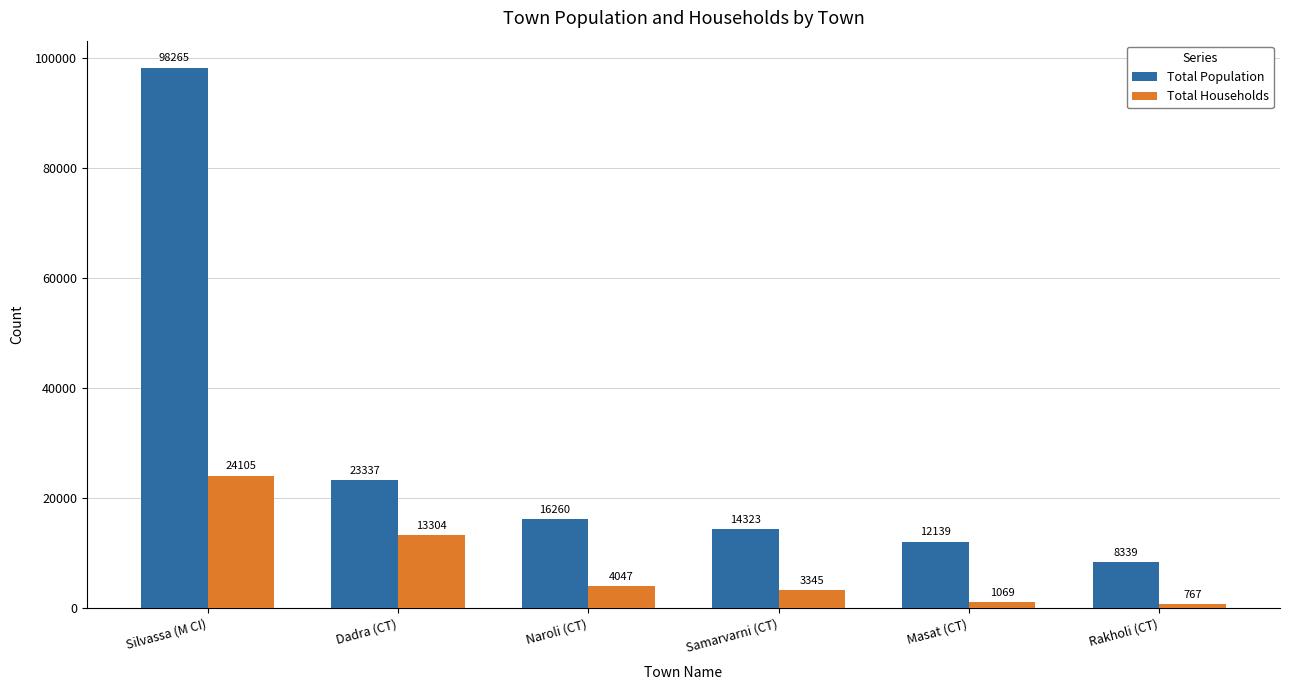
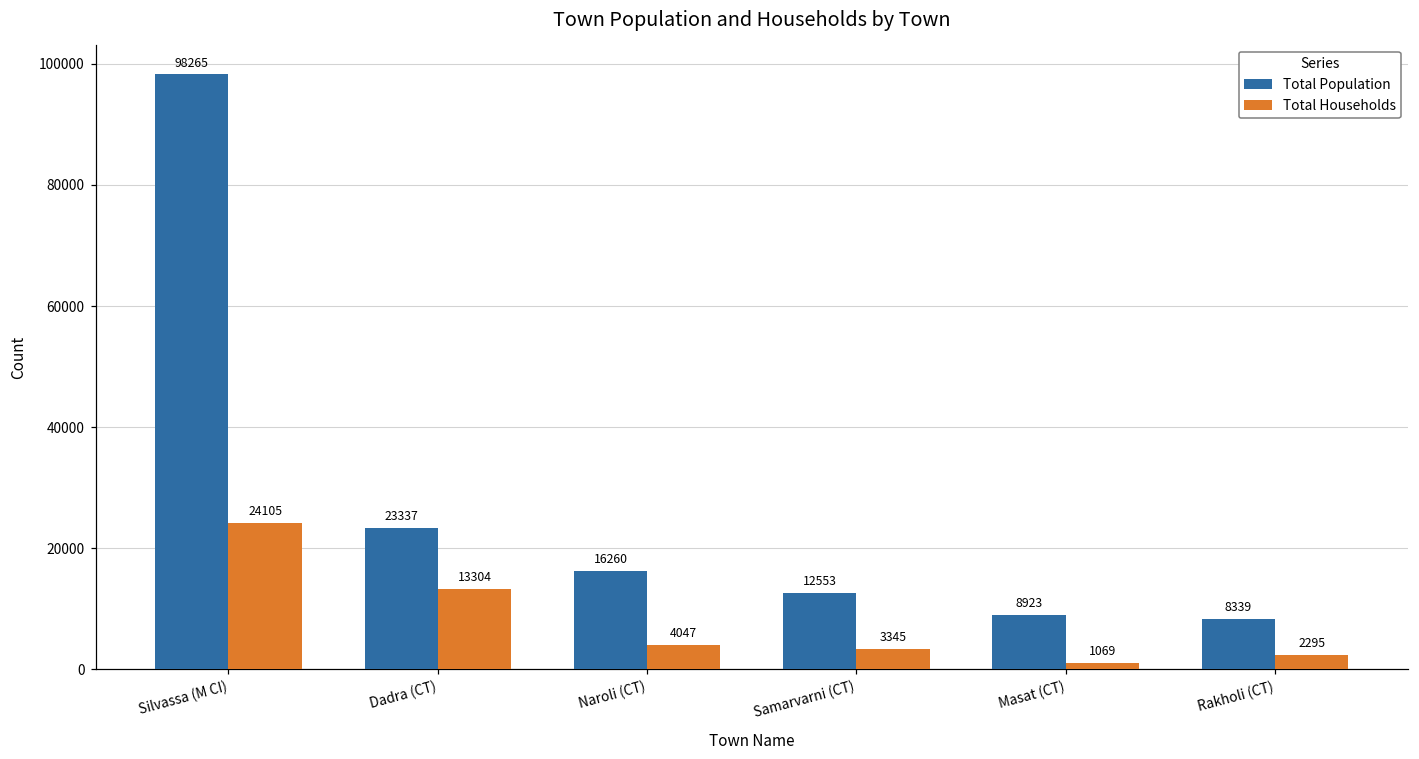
Total Population, Samarvarni (CT): 14323 -> 12553
Total Population, Masat (CT): 12139 -> 8923
Total Households, Rakholi (CT): 767 -> 2295
